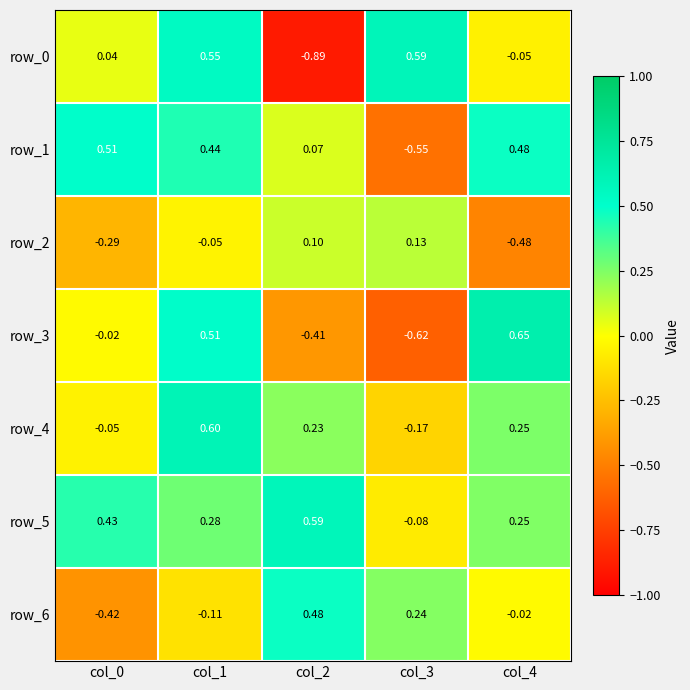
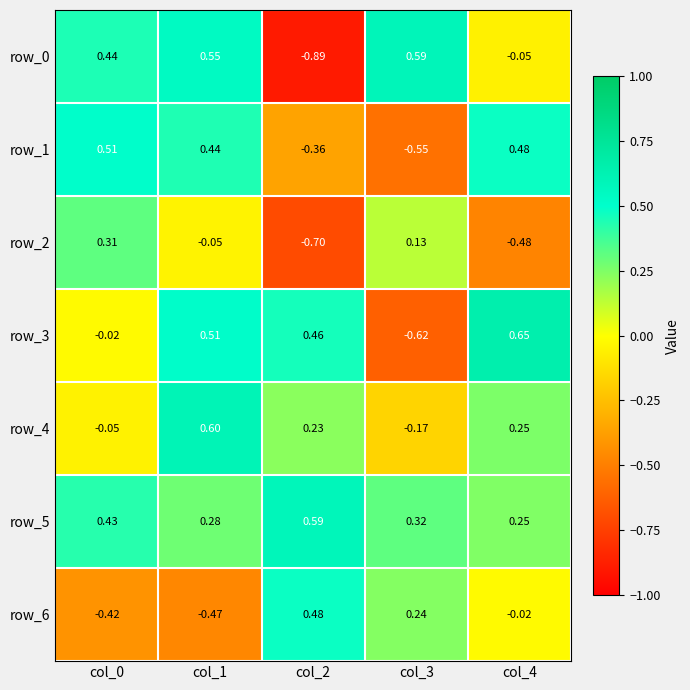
row_0, col_0: 0.04 -> 0.44
row_1, col_2: 0.07 -> -0.36
row_2, col_0: -0.29 -> 0.31
row_2, col_2: 0.10 -> -0.70
row_3, col_2: -0.41 -> 0.46
row_5, col_3: -0.08 -> 0.32
row_6, col_1: -0.11 -> -0.47
